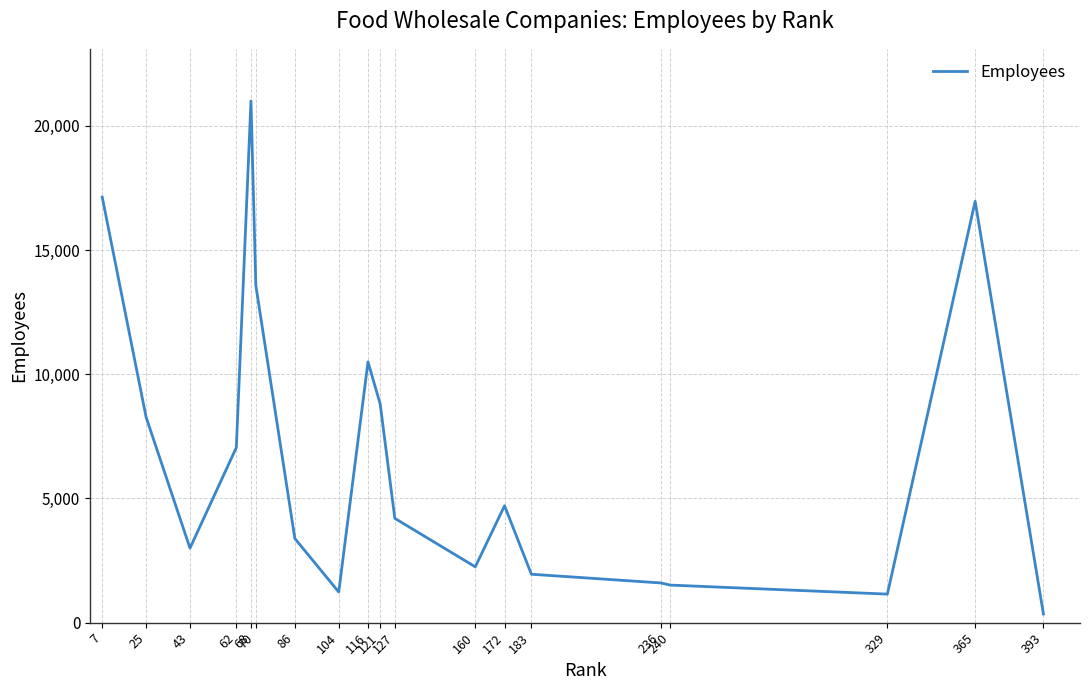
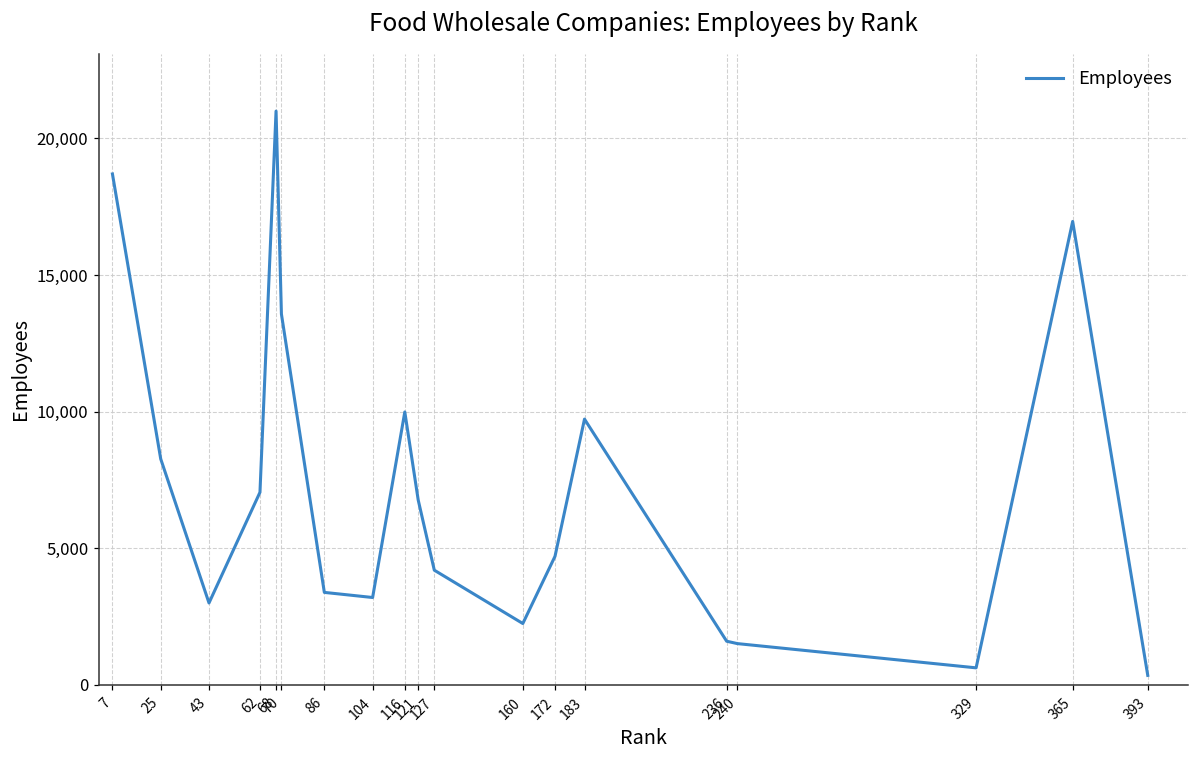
7: 17,100 -> 18,700
104: 1,200 -> 3,200
116: 10,500 -> 10,000
121: 8,800 -> 6,800
183: 2,000 -> 9,700
329: 1,200 -> 600
